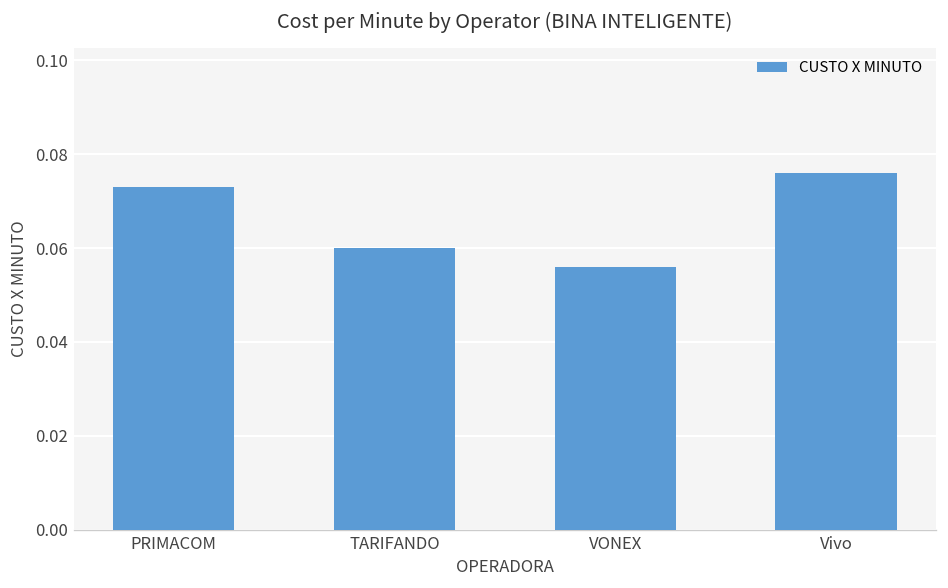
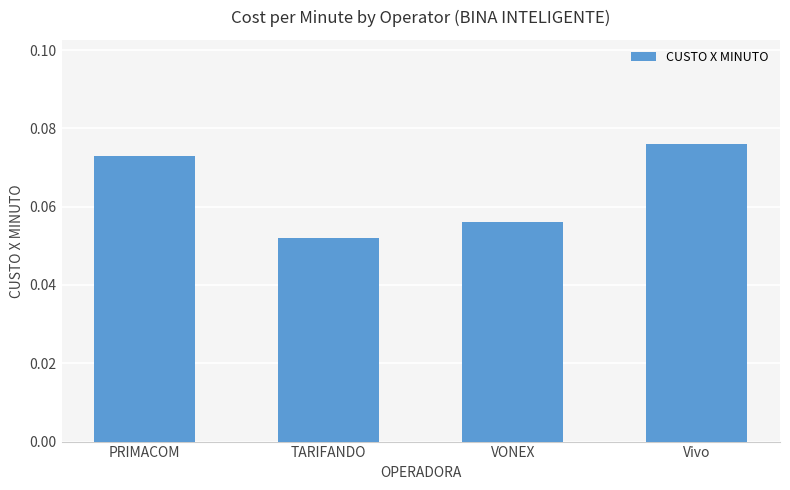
TARIFANDO: 0.060 -> 0.052
